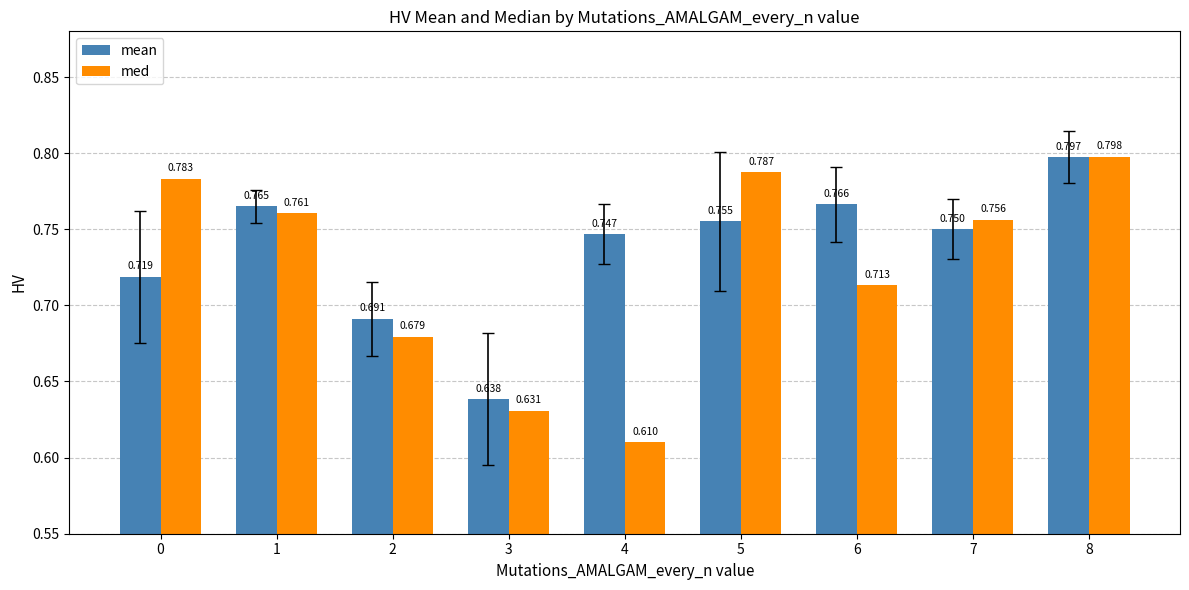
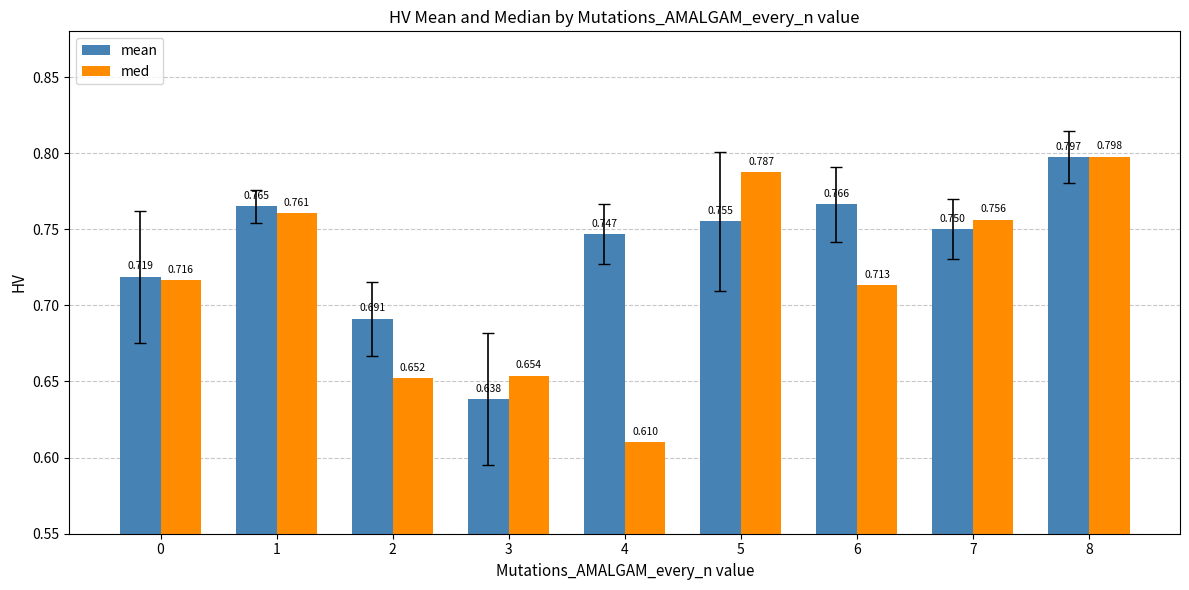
med, 0: 0.783 -> 0.716
med, 2: 0.679 -> 0.652
med, 3: 0.631 -> 0.654
